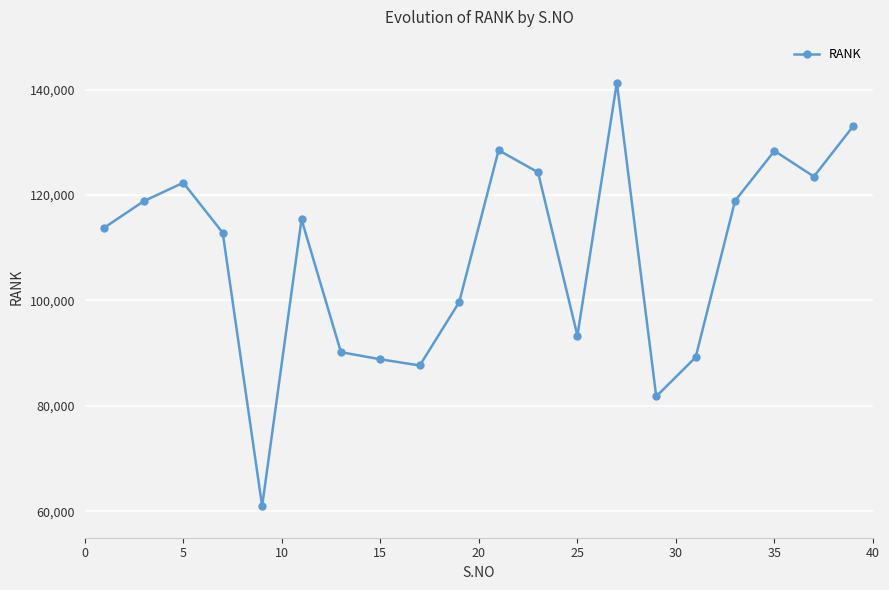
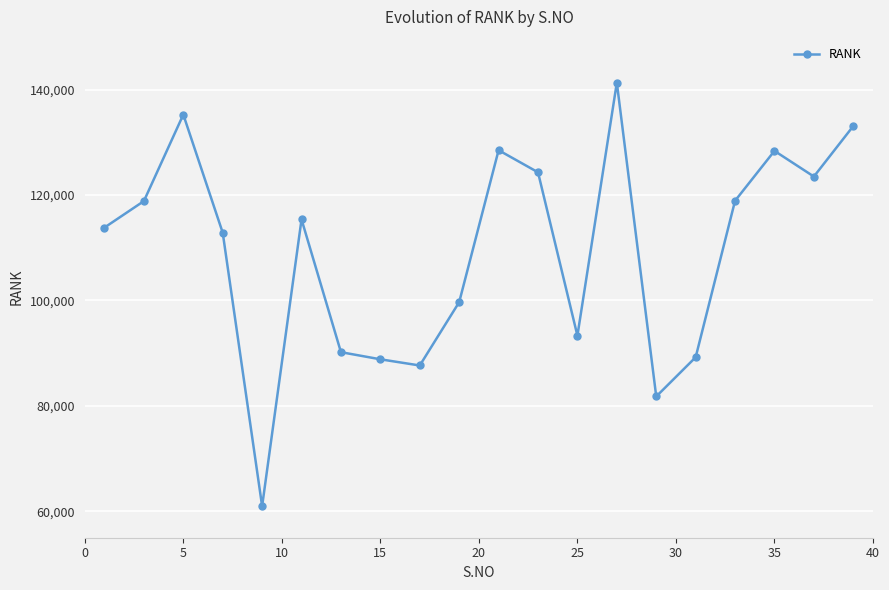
5: 122,000 -> 135,000
